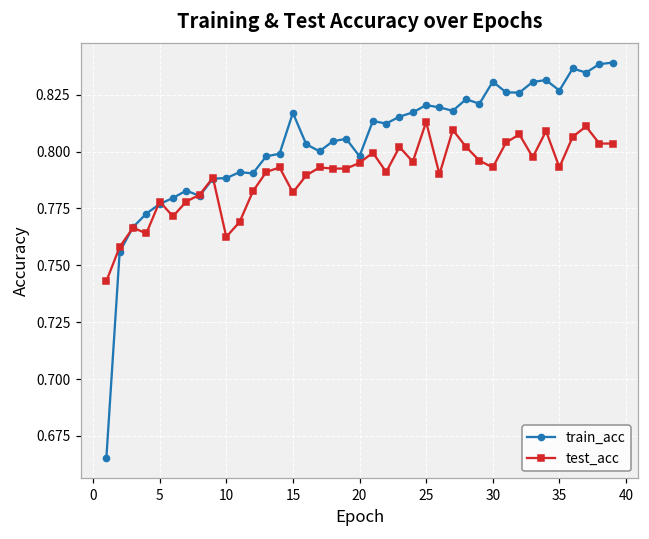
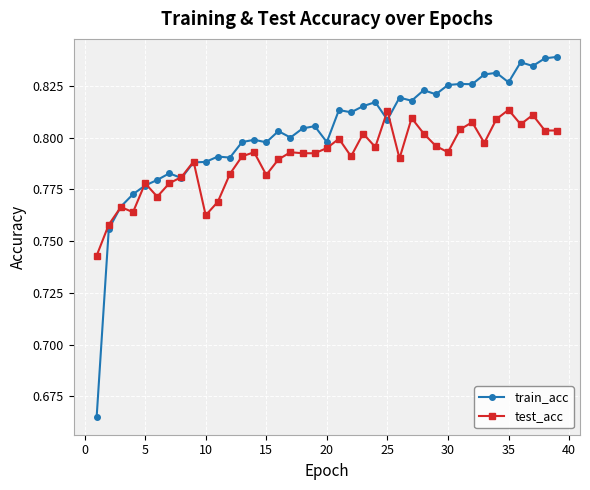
train_acc, 15: 0.817 -> 0.798
train_acc, 25: 0.820 -> 0.809
train_acc, 30: 0.831 -> 0.826
test_acc, 35: 0.793 -> 0.814
